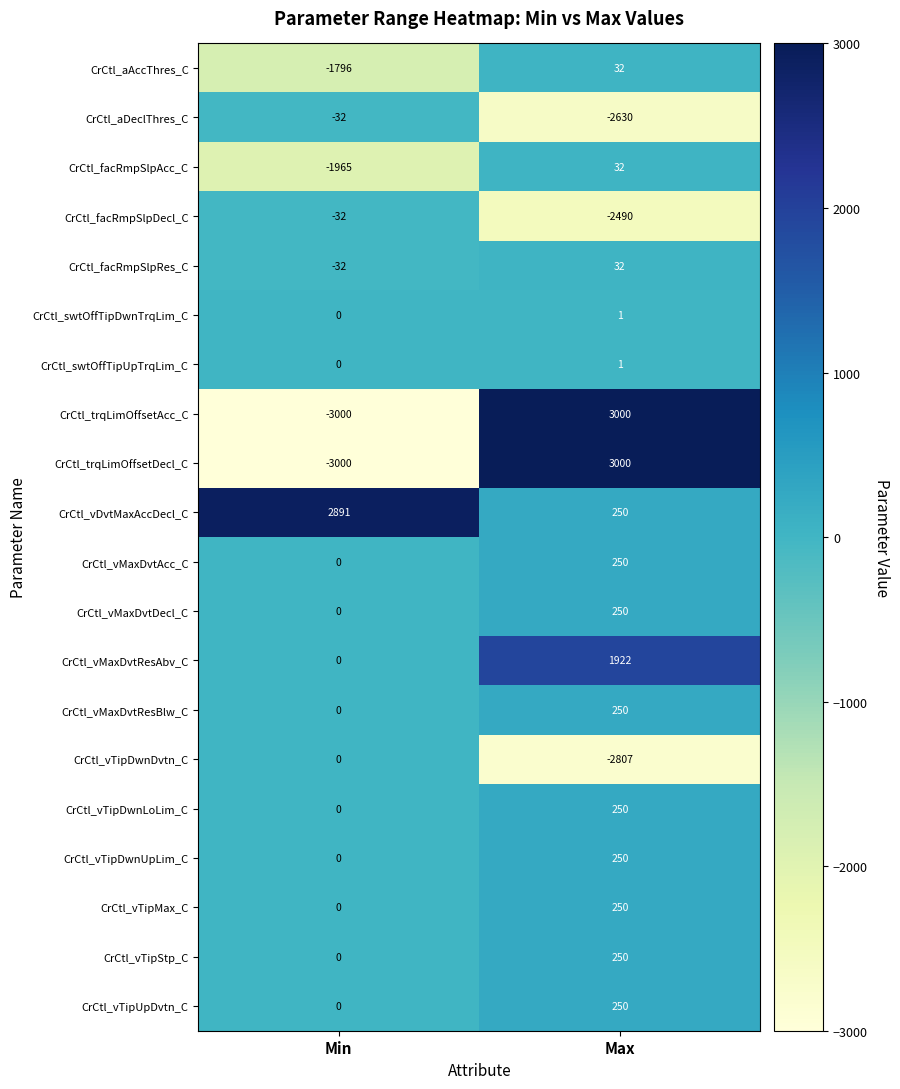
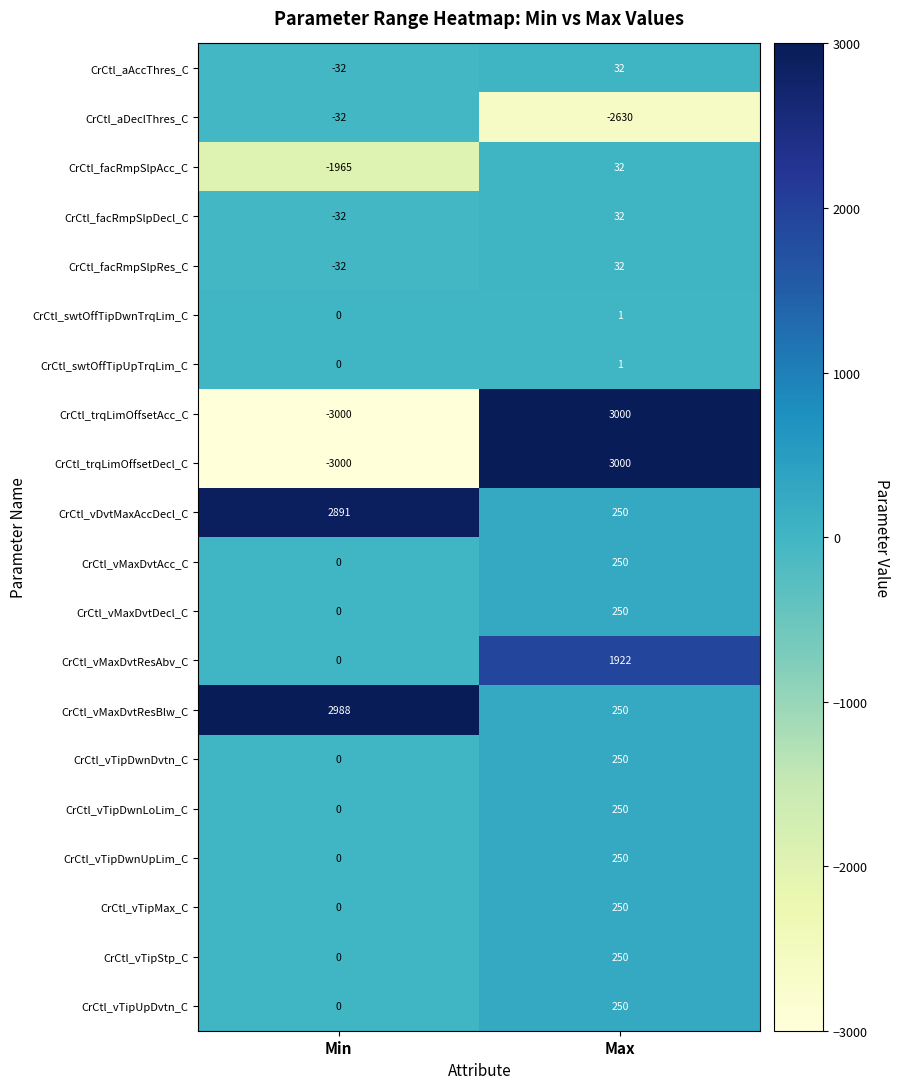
CrCtl_aAccThres_C, Min: -1796 -> -32
CrCtl_facRmpSlpDecl_C, Max: -2490 -> 32
CrCtl_vMaxDvtResBlw_C, Min: 0 -> 2988
CrCtl_vTipDwnDvtn_C, Max: -2807 -> 250
